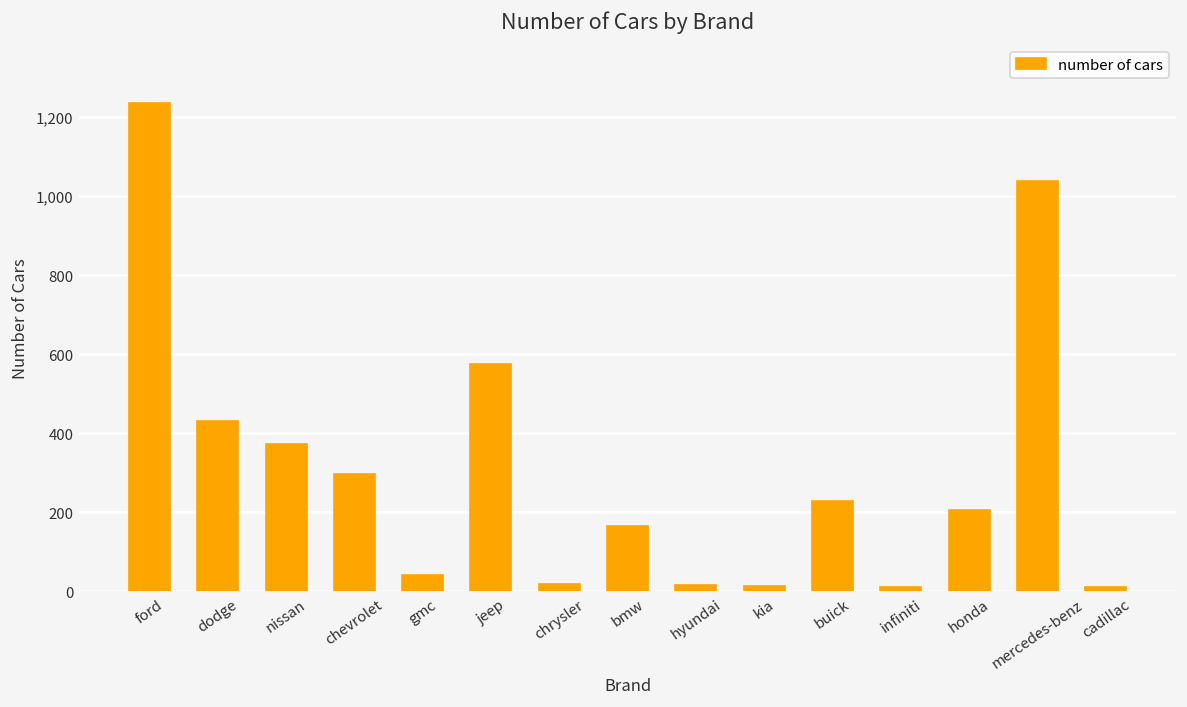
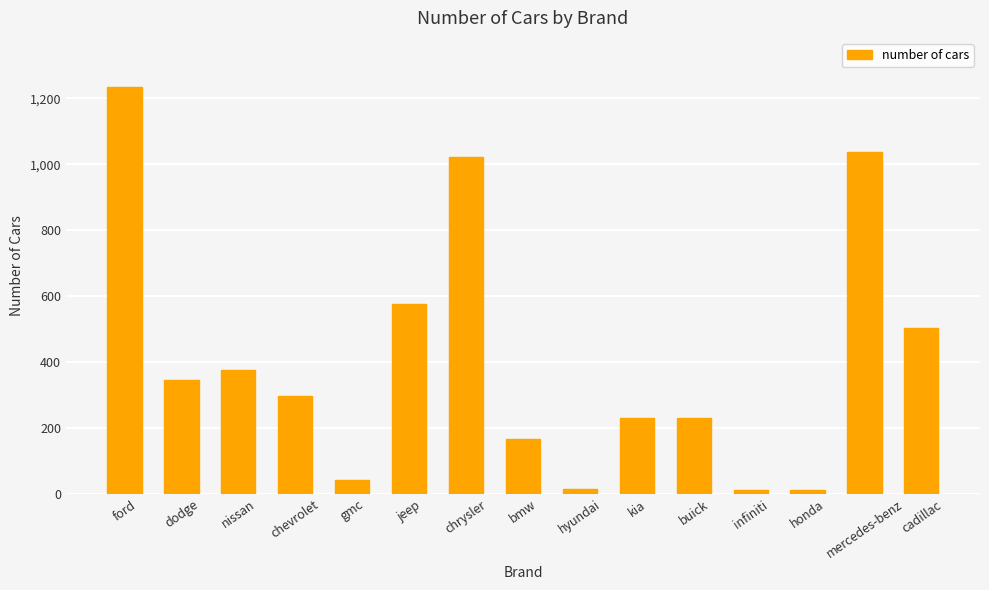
dodge: 430 -> 350
chrysler: 20 -> 1,020
kia: 10 -> 230
honda: 210 -> 10
cadillac: 10 -> 500
